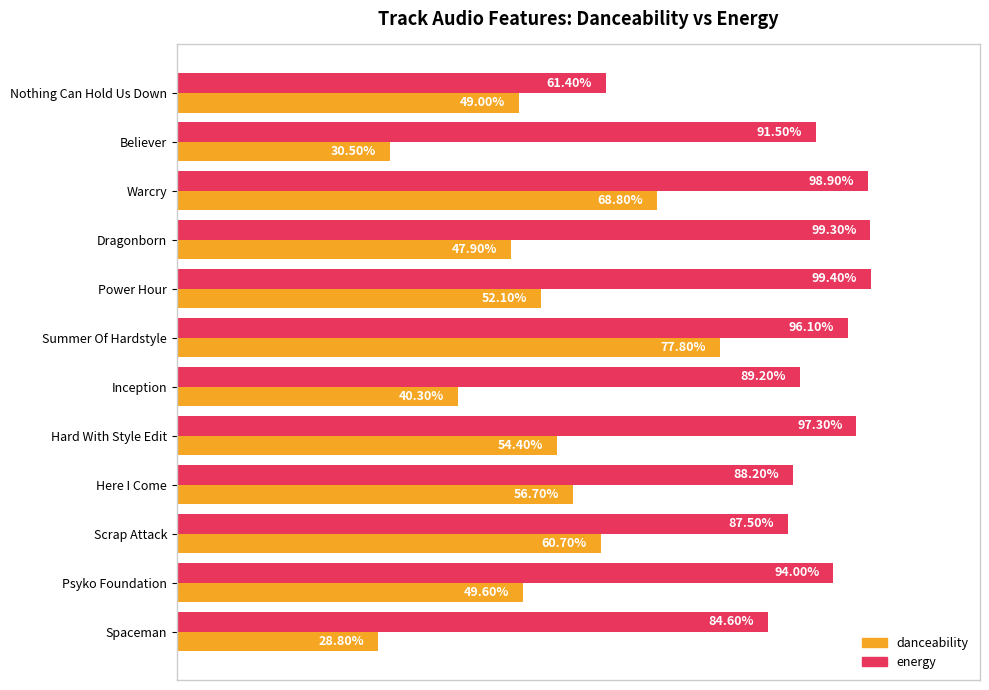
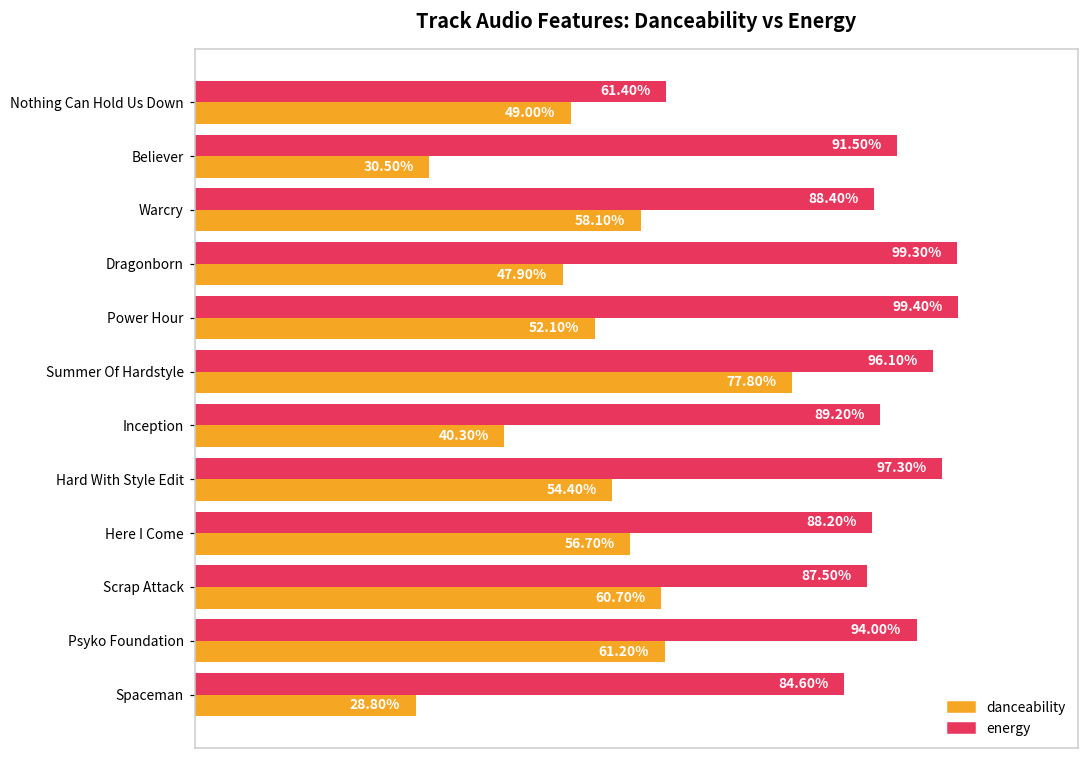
energy, Warcry: 98.90% -> 88.40%
danceability, Warcry: 68.80% -> 58.10%
danceability, Psyko Foundation: 49.60% -> 61.20%
